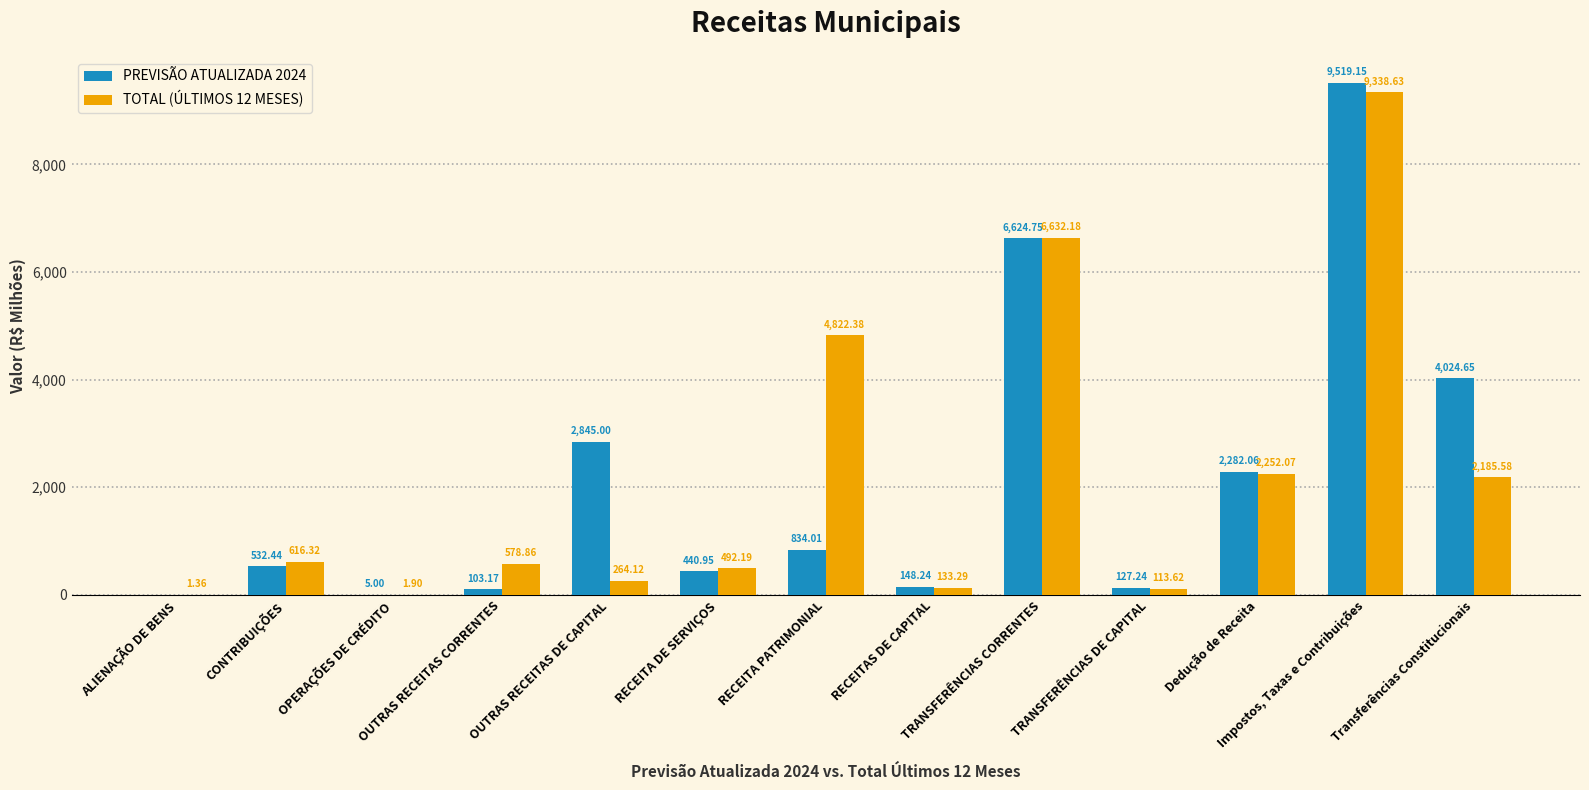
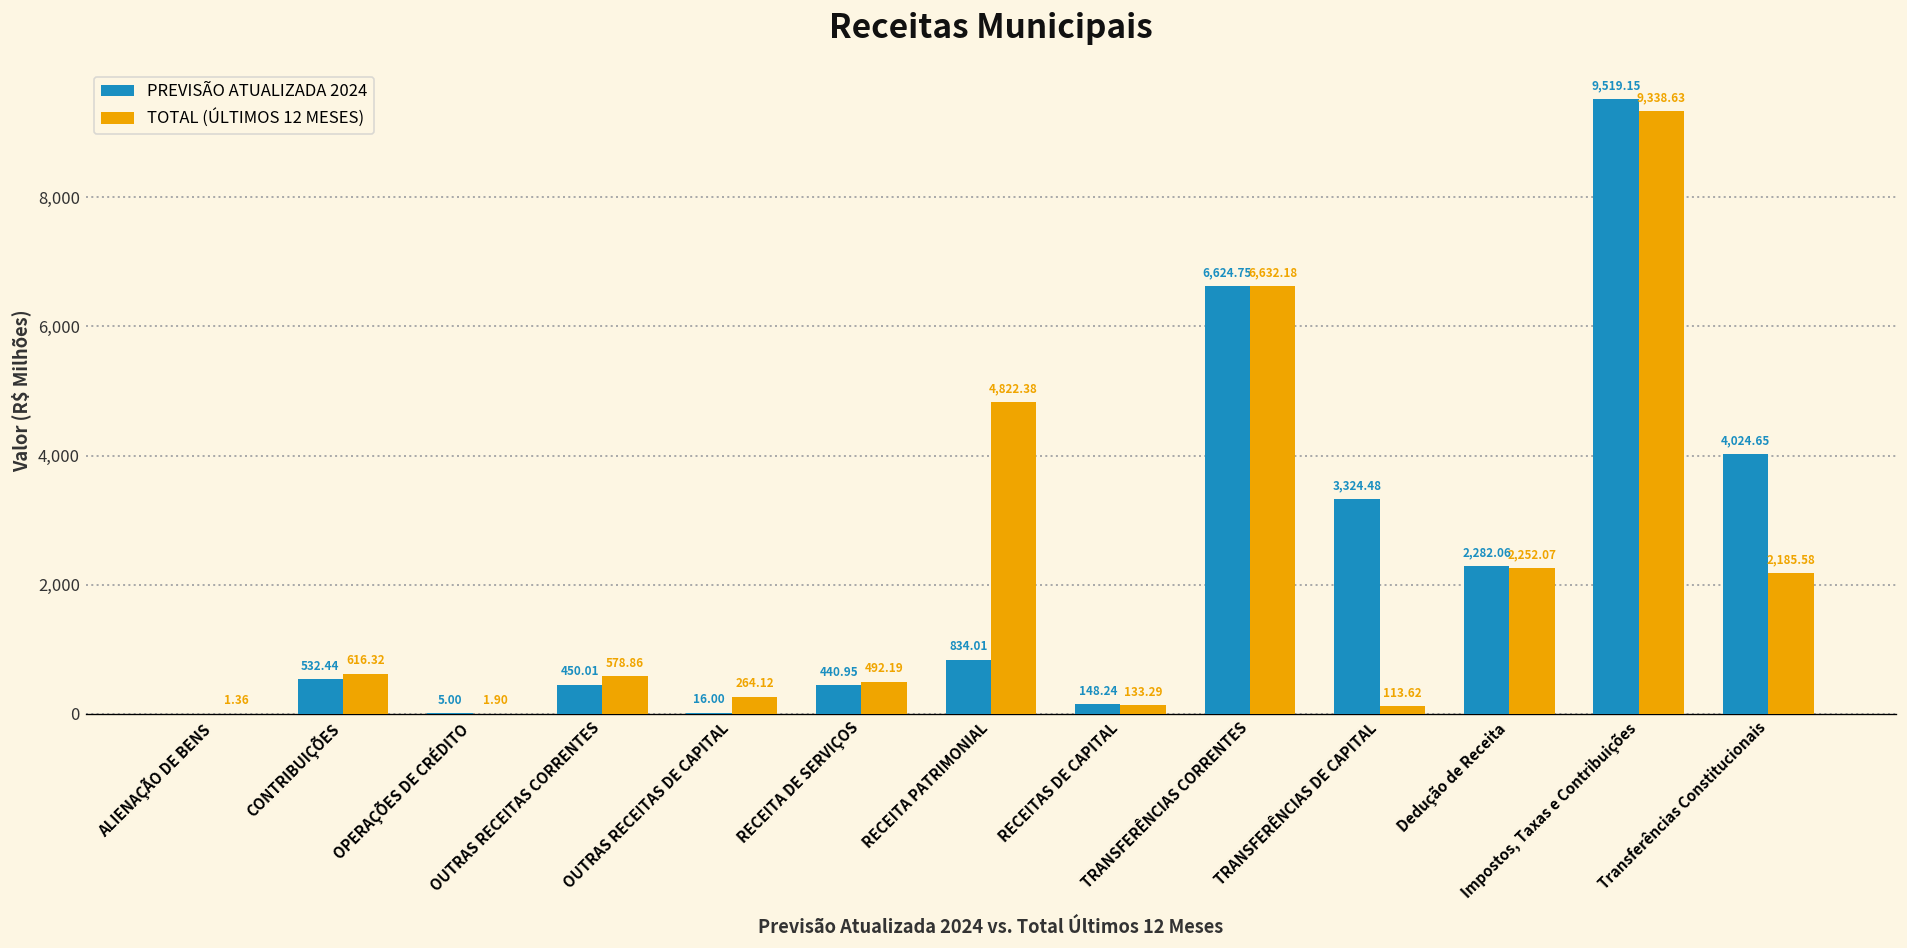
PREVISÃO ATUALIZADA 2024, OUTRAS RECEITAS CORRENTES: 103.17 -> 450.01
PREVISÃO ATUALIZADA 2024, OUTRAS RECEITAS DE CAPITAL: 2,845.00 -> 16.00
PREVISÃO ATUALIZADA 2024, TRANSFERÊNCIAS DE CAPITAL: 127.24 -> 3,324.48
